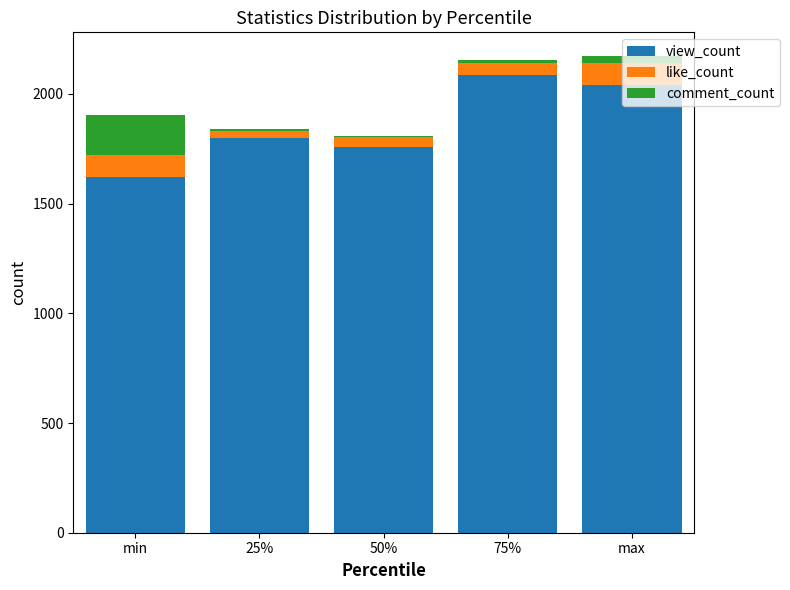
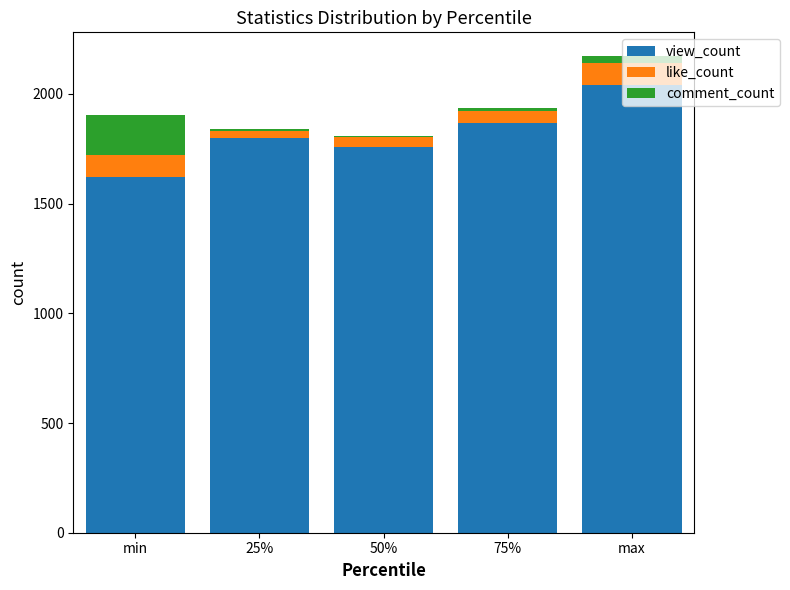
view_count, 75%: 2090 -> 1870
